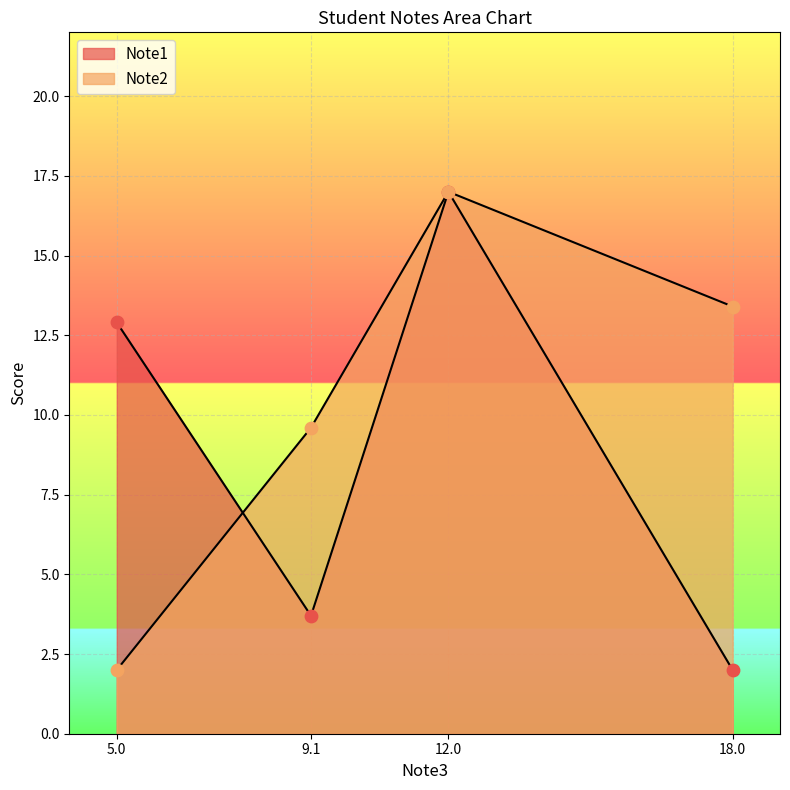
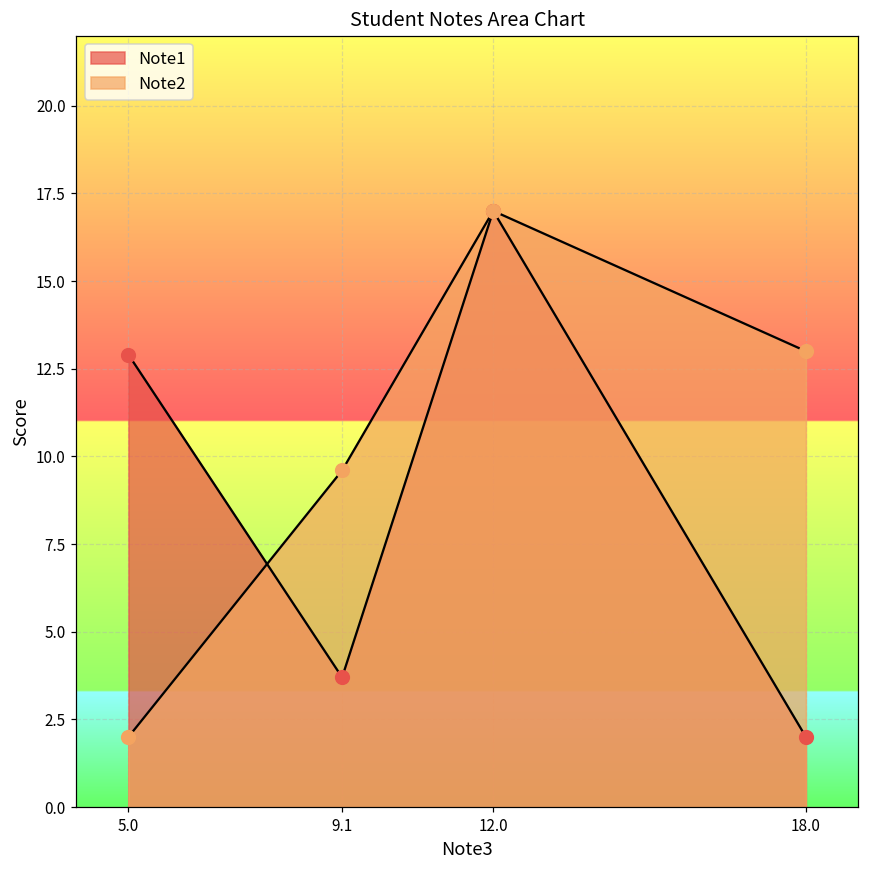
Note2, 18.0: 13.4 -> 13.0
